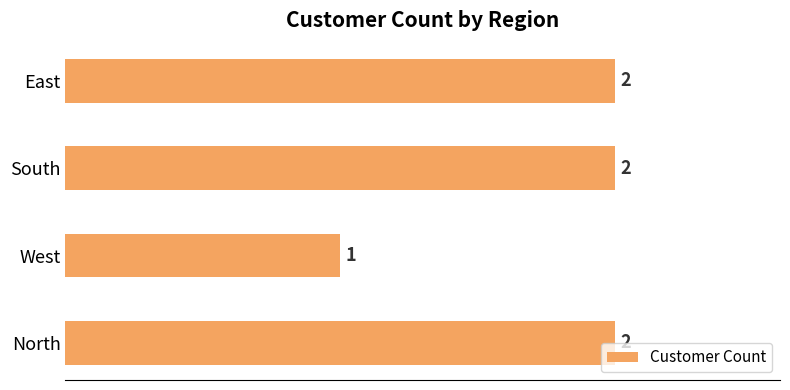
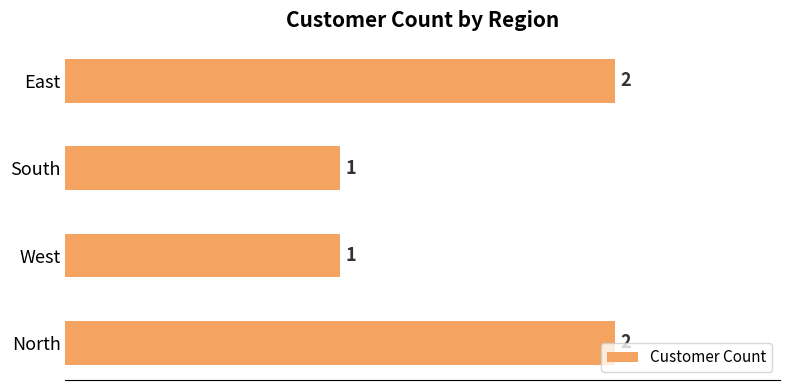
South: 2 -> 1
